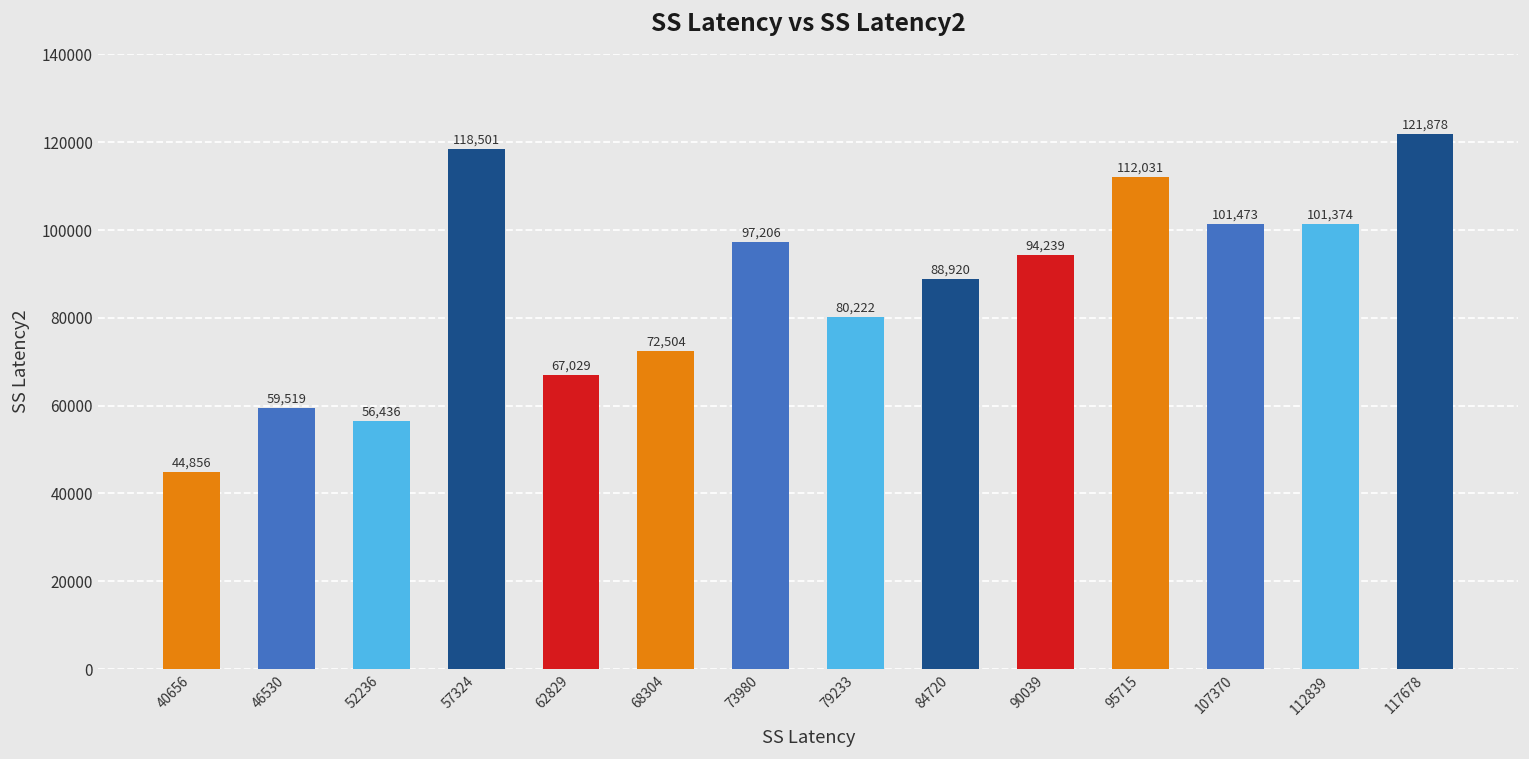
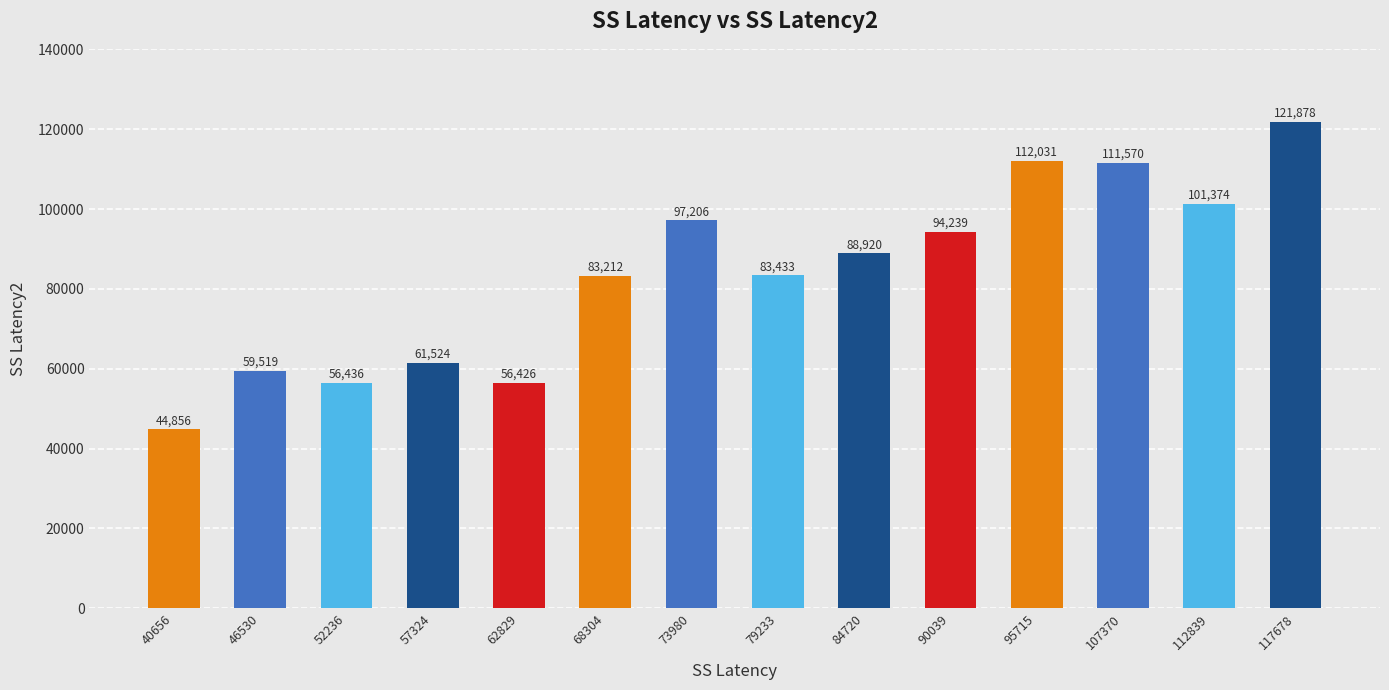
57324: 118,501 -> 61,524
62829: 67,029 -> 56,426
68304: 72,504 -> 83,212
79233: 80,222 -> 83,433
107370: 101,473 -> 111,570
